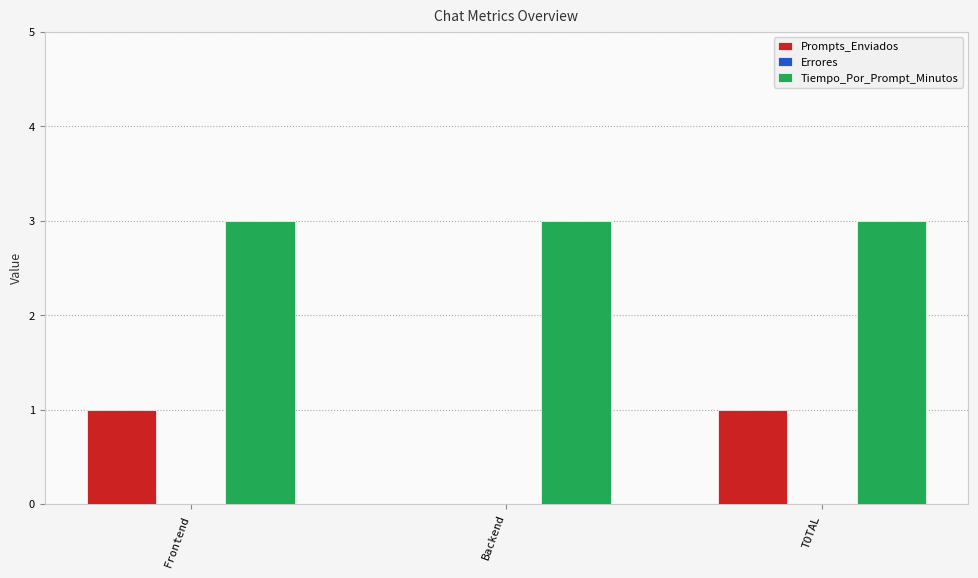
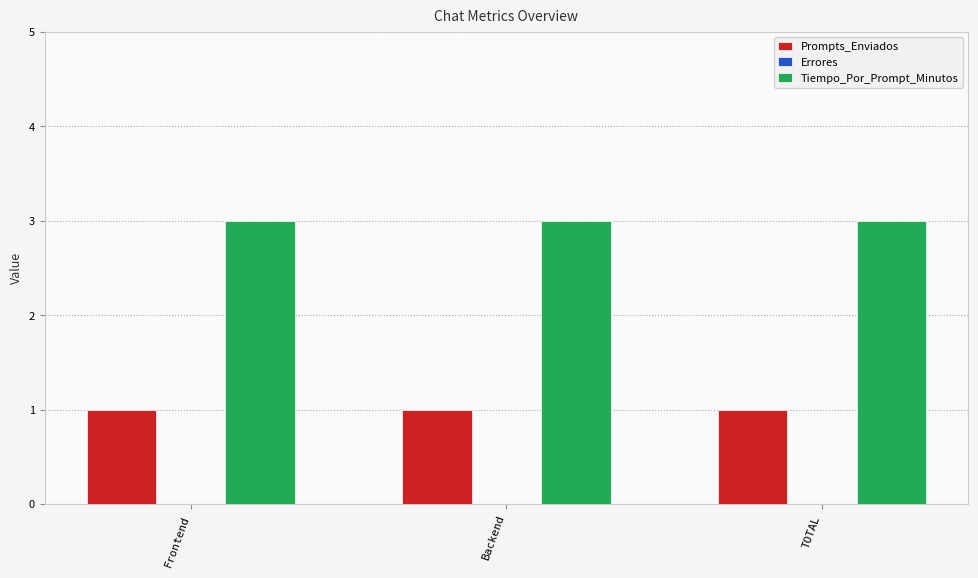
Prompts_Enviados, Backend: 0 -> 1
